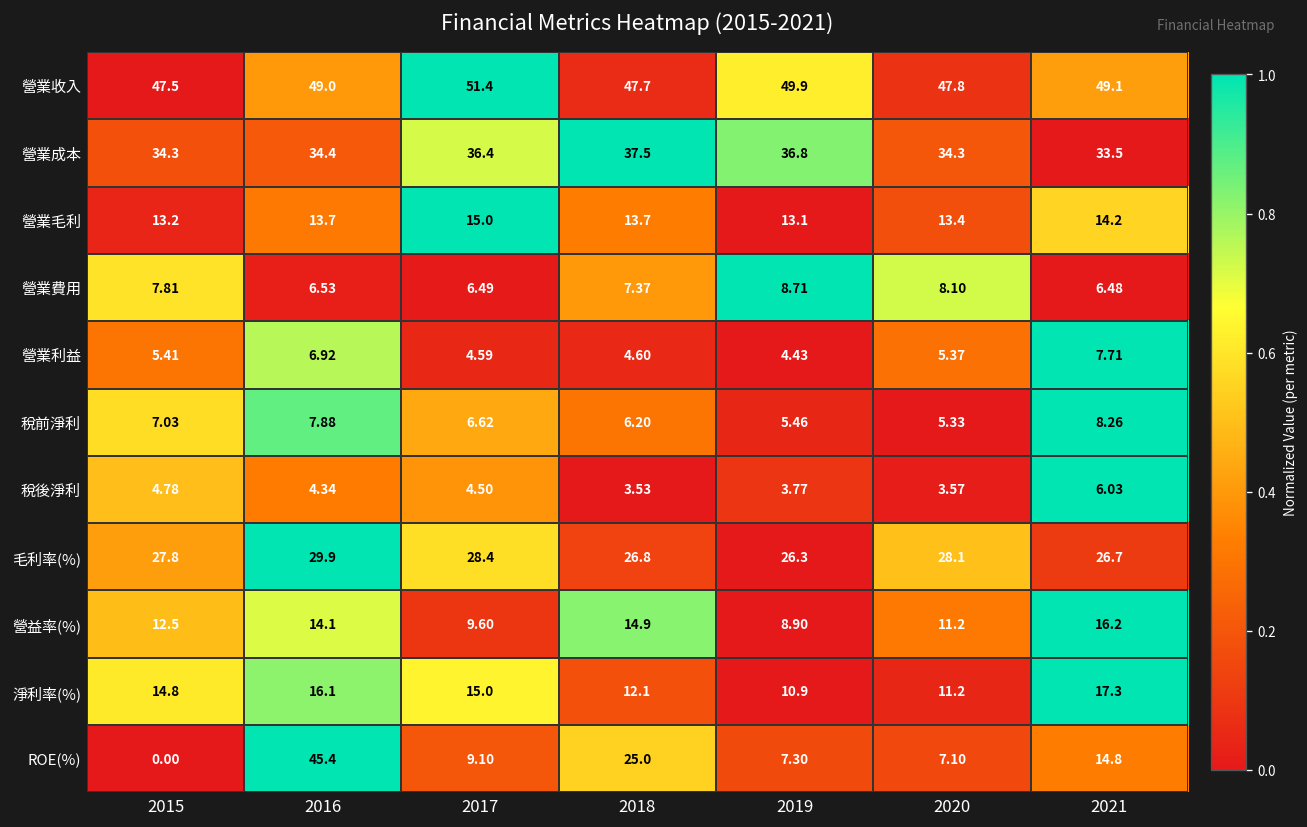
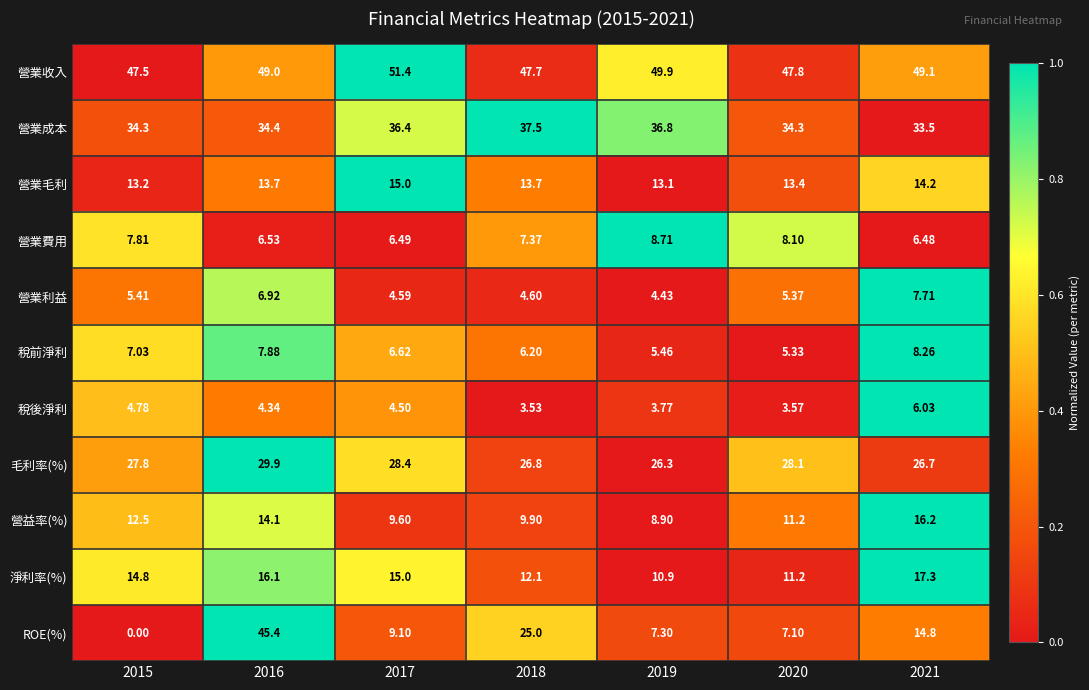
營益率(%), 2018: 14.9 -> 9.90
